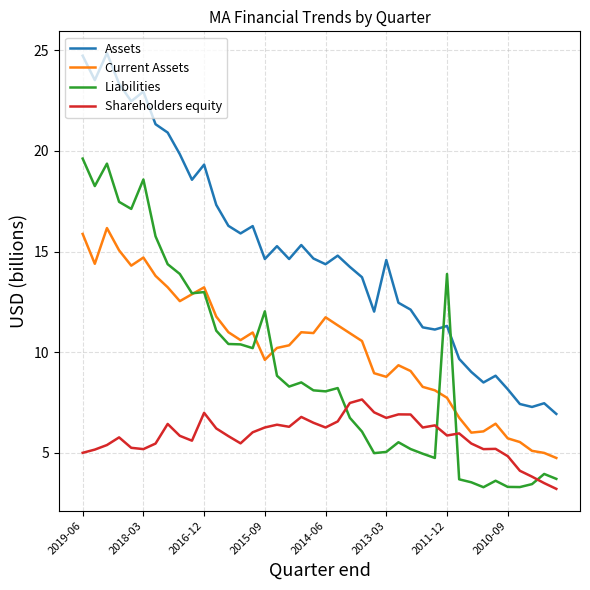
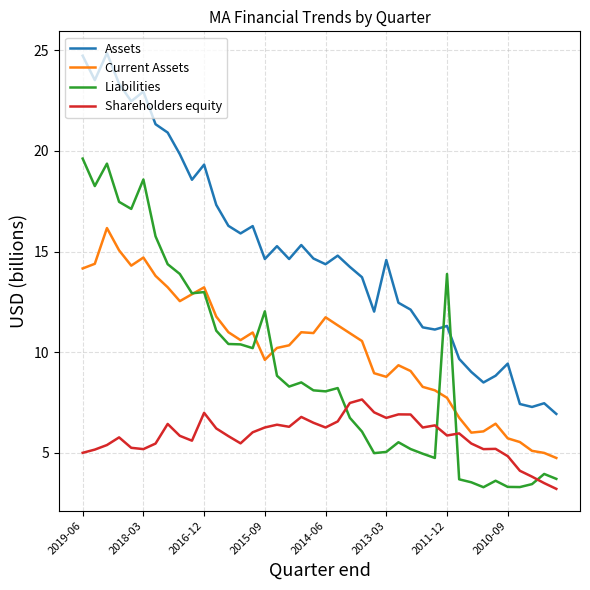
Current Assets, 2019-06: 15.9 -> 14.2
Assets, 2010-09: 8.2 -> 9.4
